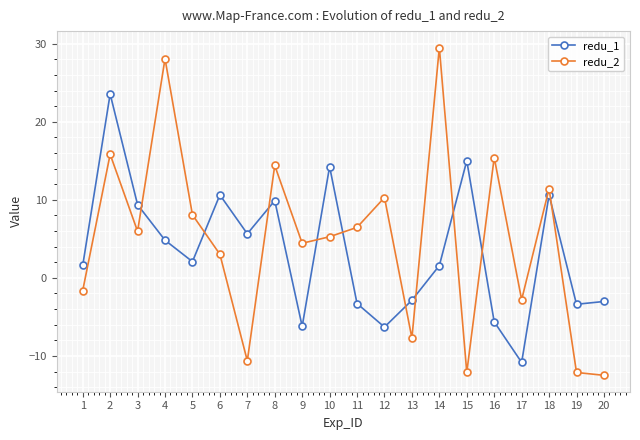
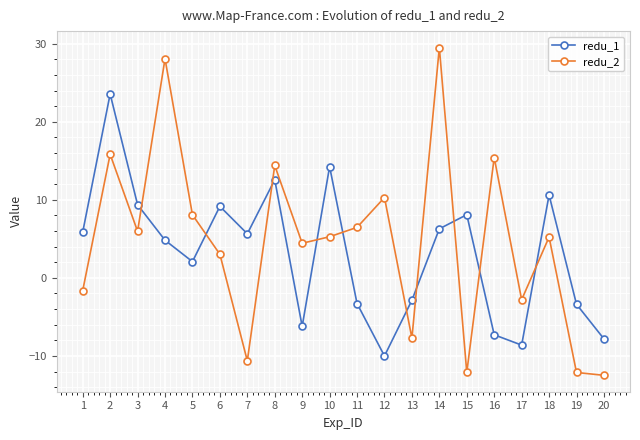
redu_1, 1: 2 -> 6
redu_1, 6: 11 -> 9
redu_1, 8: 10 -> 13
redu_1, 12: -6 -> -10
redu_1, 14: 2 -> 6
redu_1, 15: 15 -> 8
redu_1, 16: -6 -> -7
redu_1, 17: -11 -> -9
redu_2, 18: 11 -> 5
redu_1, 20: -3 -> -8
